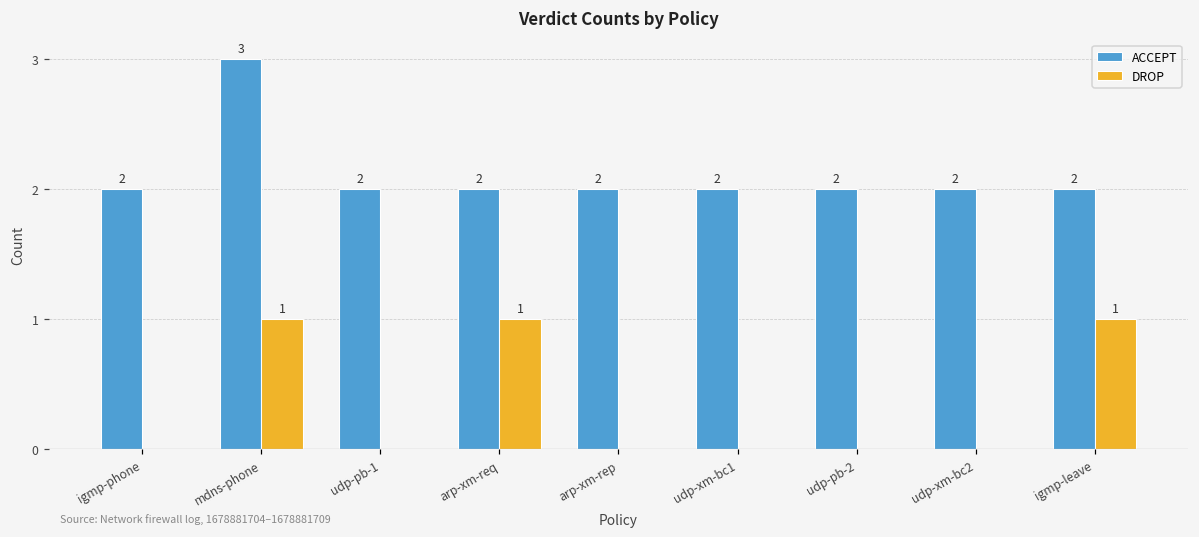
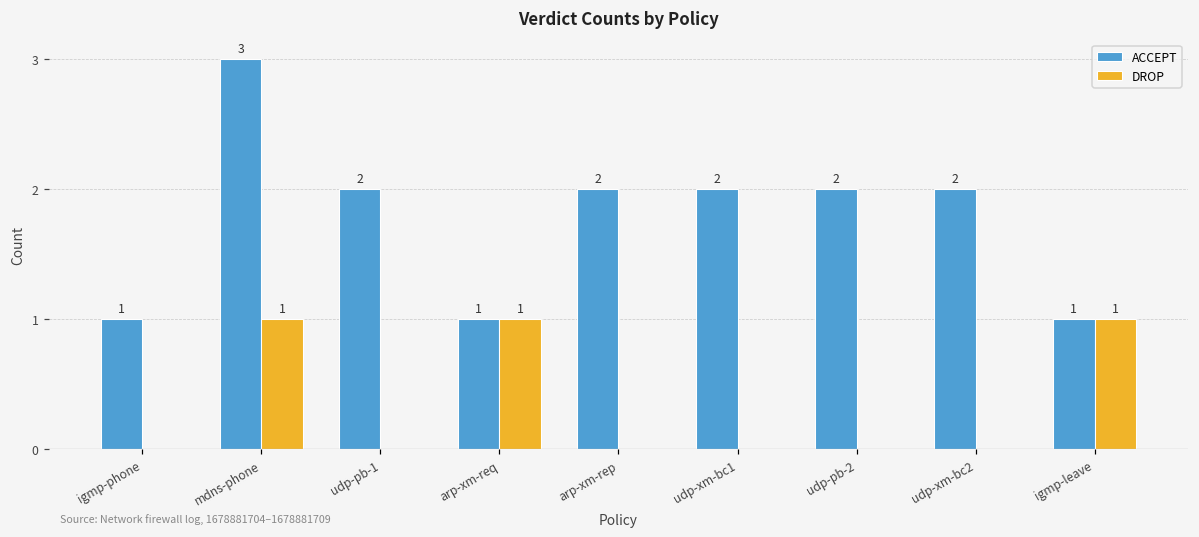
ACCEPT, igmp-phone: 2 -> 1
ACCEPT, arp-xm-req: 2 -> 1
ACCEPT, igmp-leave: 2 -> 1
